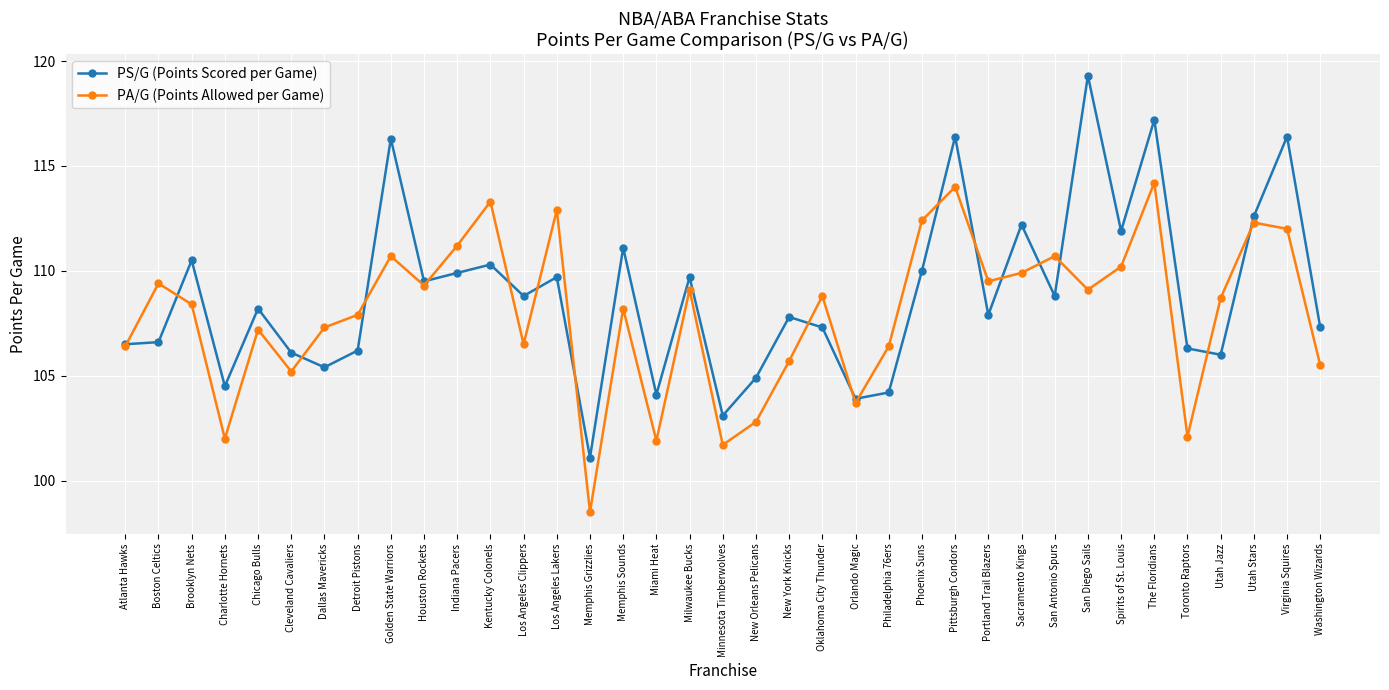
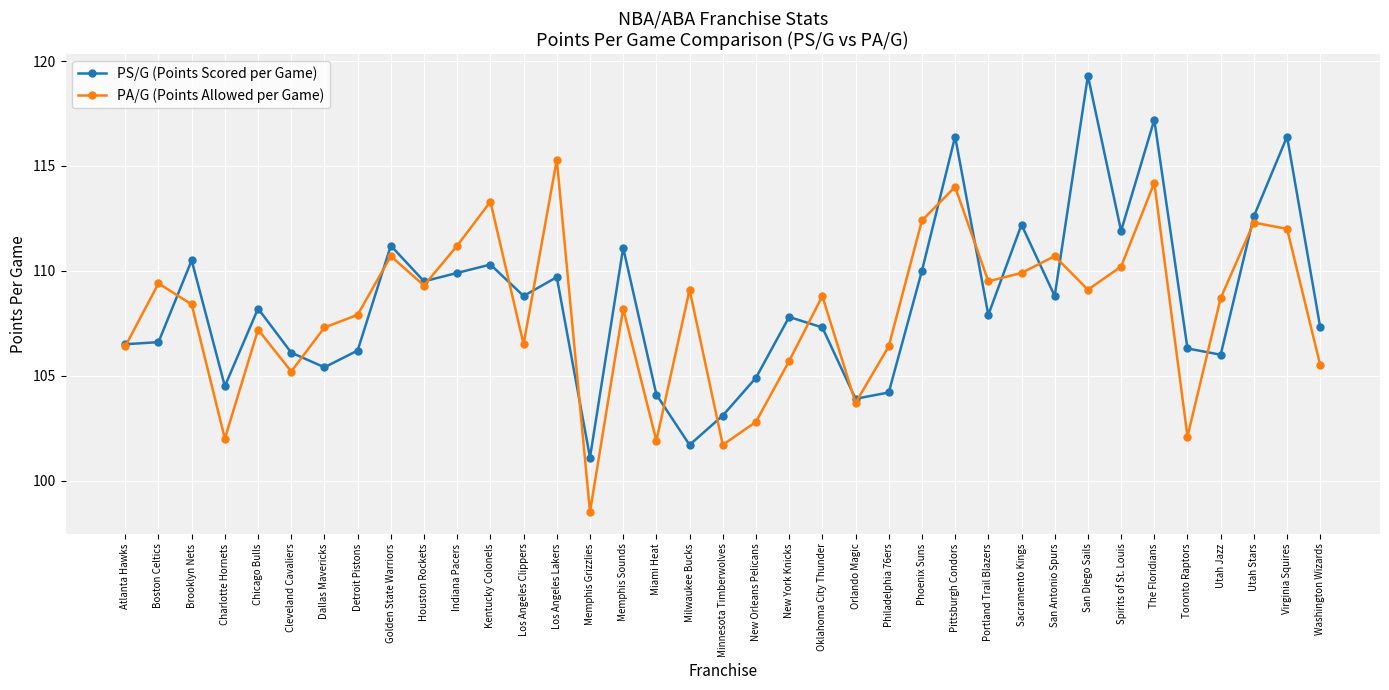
PS/G (Points Scored per Game), Golden State Warriors: 116.3 -> 111.2
PA/G (Points Allowed per Game), Los Angeles Lakers: 112.9 -> 115.3
PS/G (Points Scored per Game), Milwaukee Bucks: 109.7 -> 101.7
